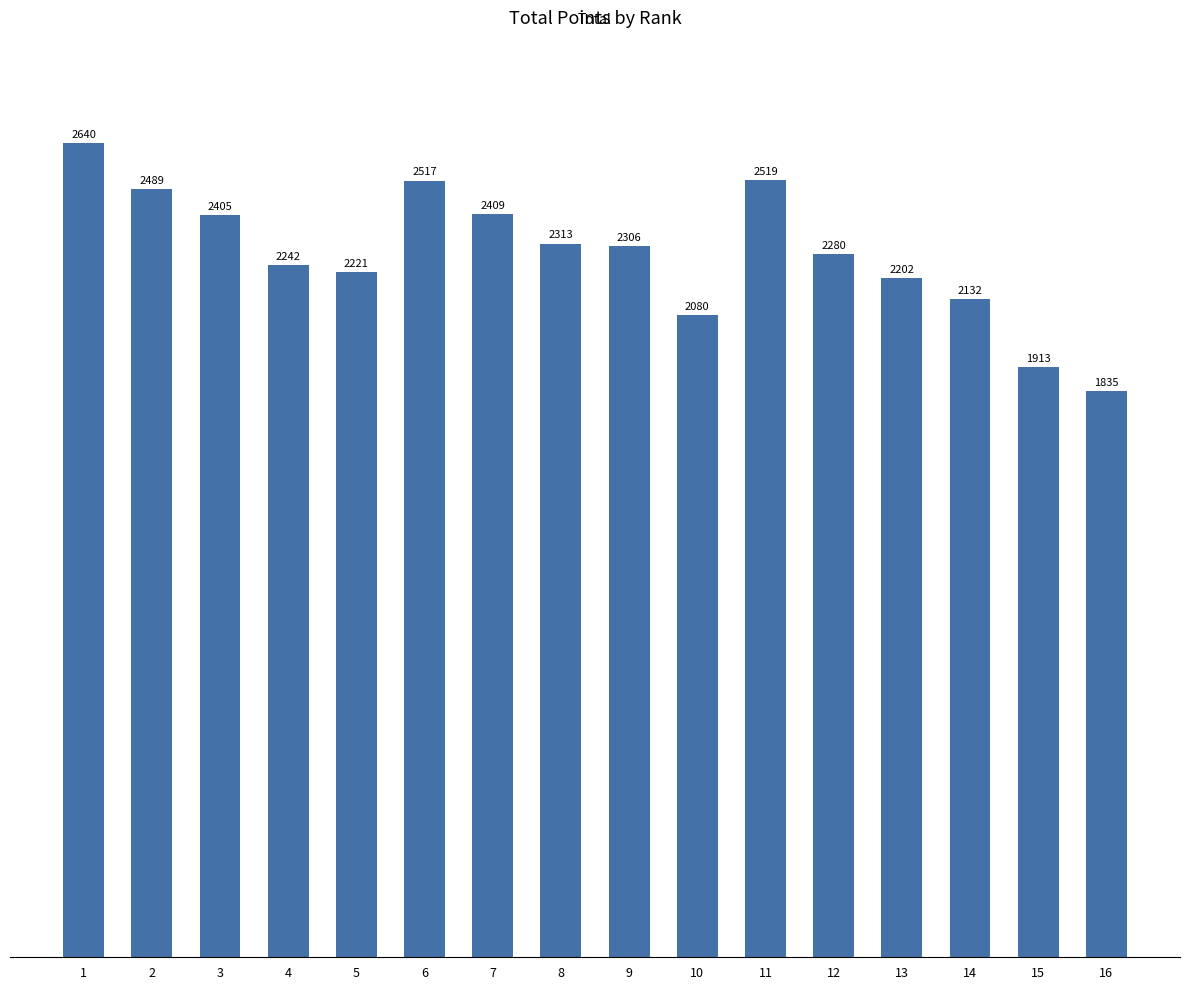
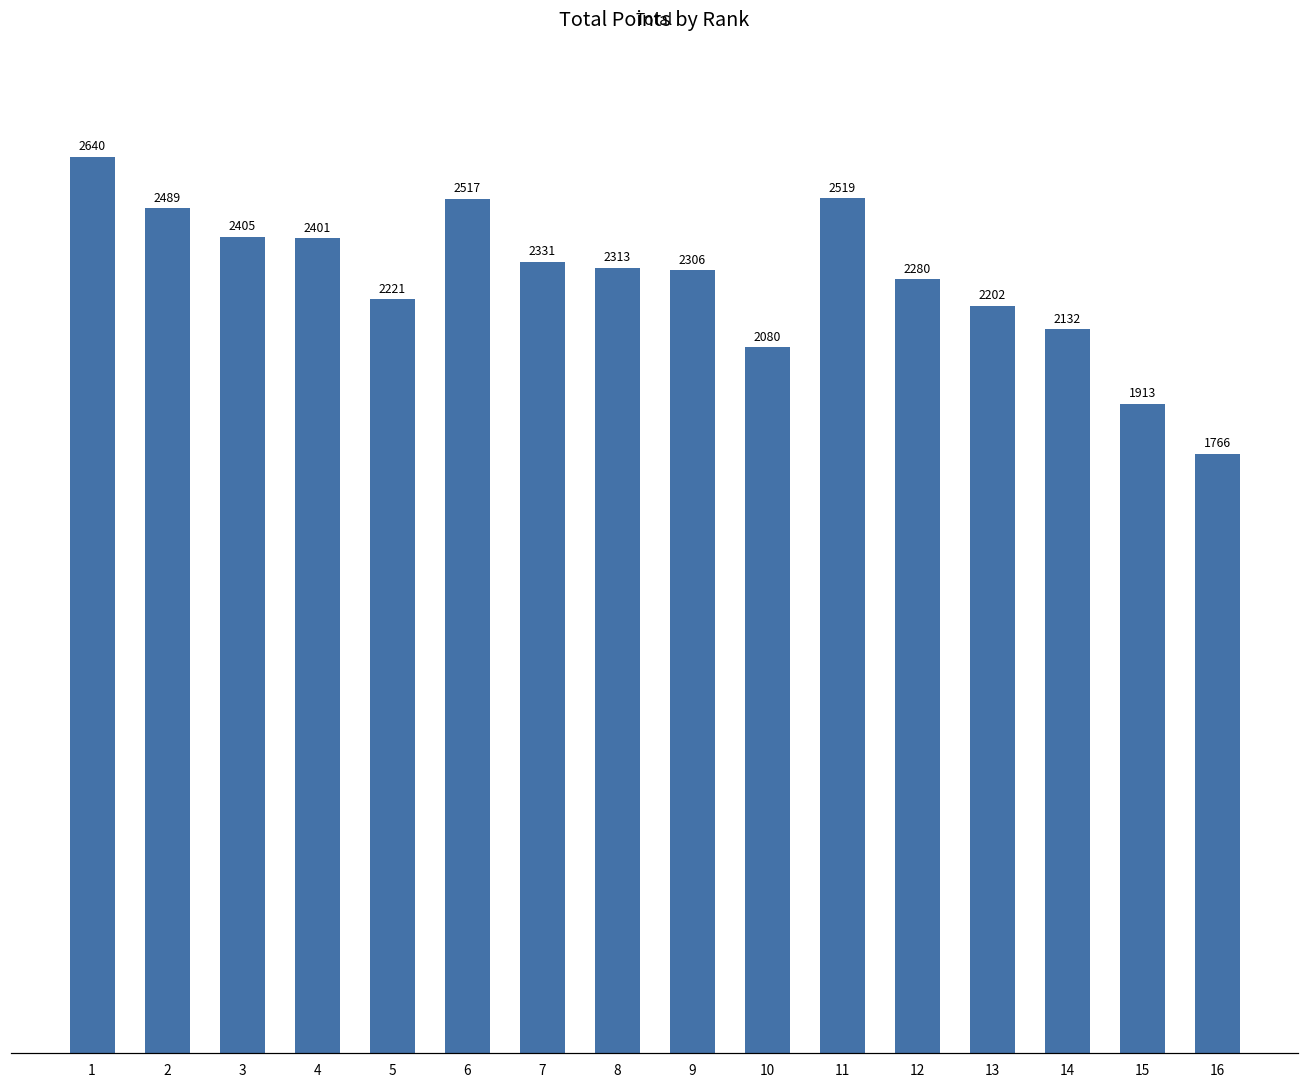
4: 2242 -> 2401
7: 2409 -> 2331
16: 1835 -> 1766
